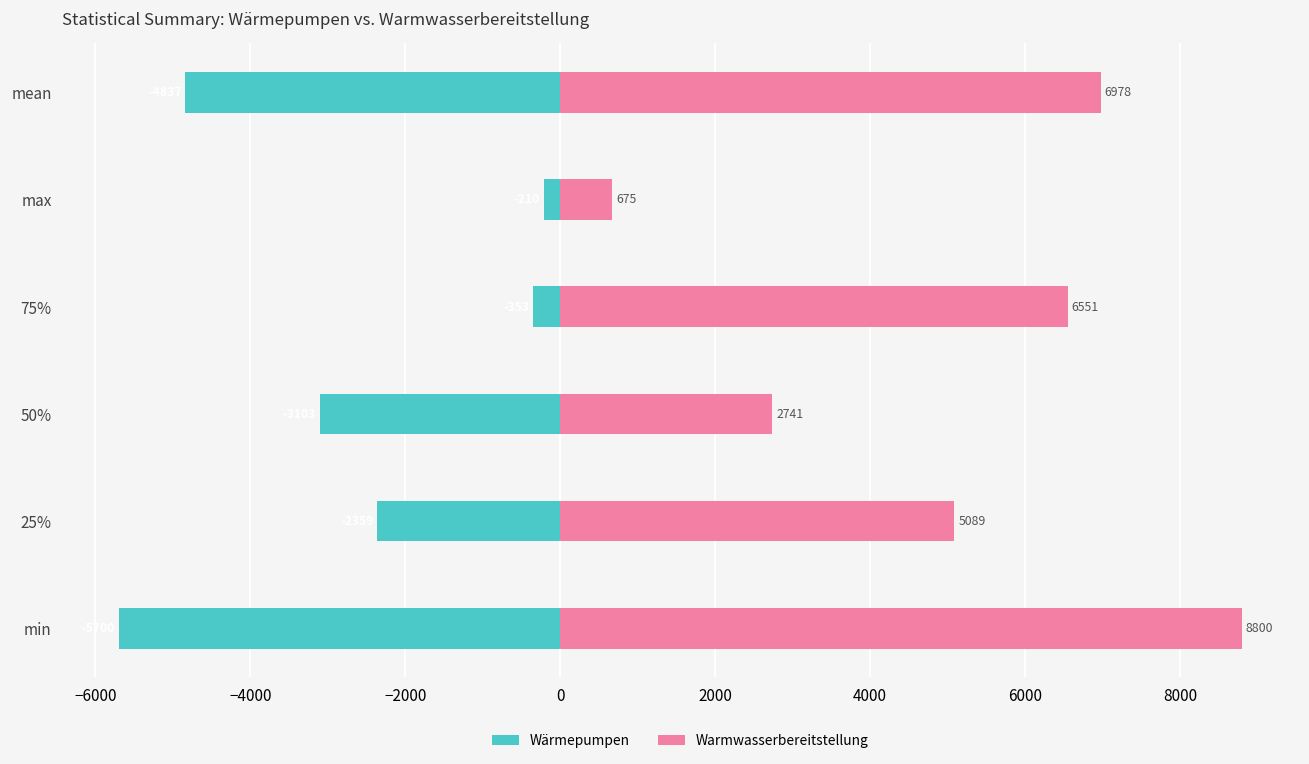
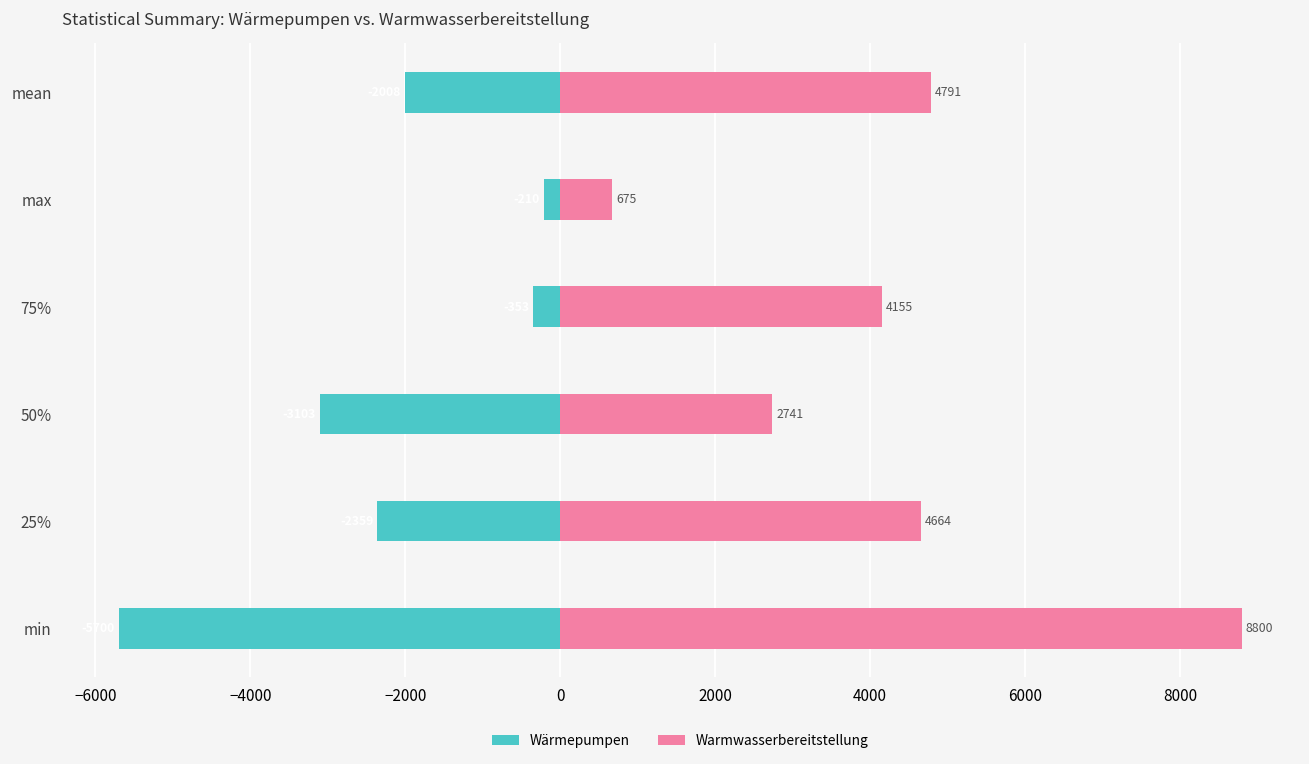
Wärmepumpen, mean: -4800 -> -2000
Warmwasserbereitstellung, mean: 6978 -> 4791
Warmwasserbereitstellung, 75%: 6551 -> 4155
Warmwasserbereitstellung, 25%: 5089 -> 4664
